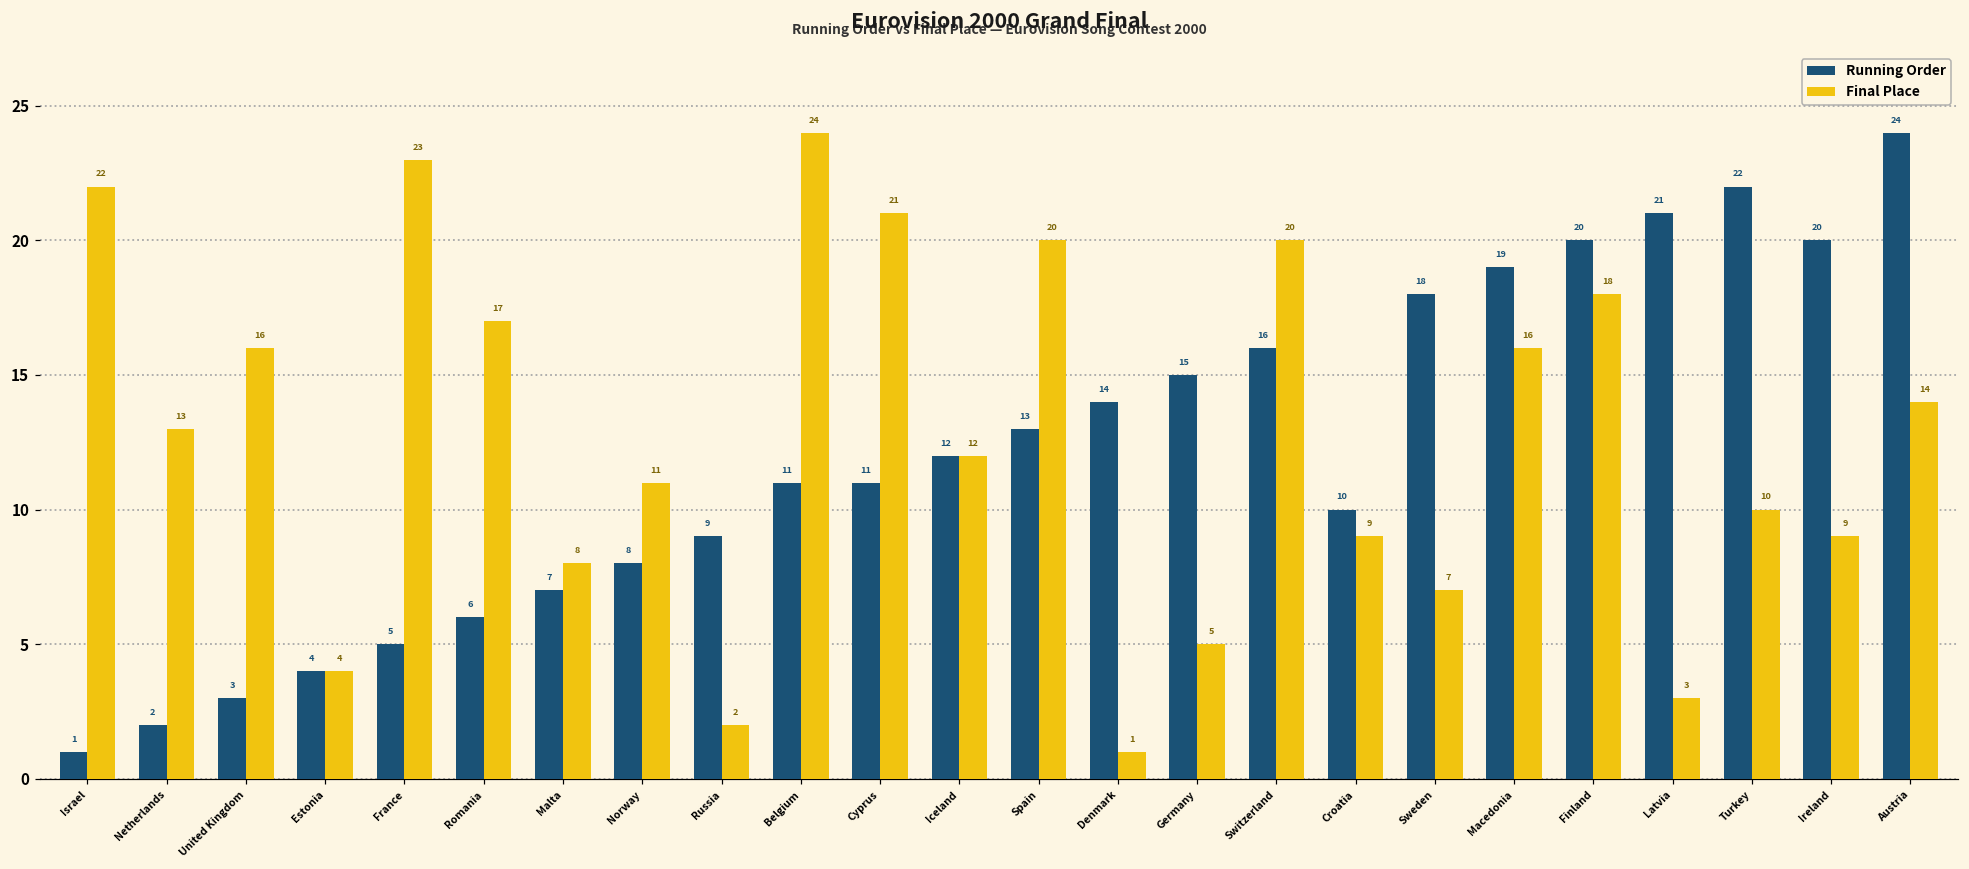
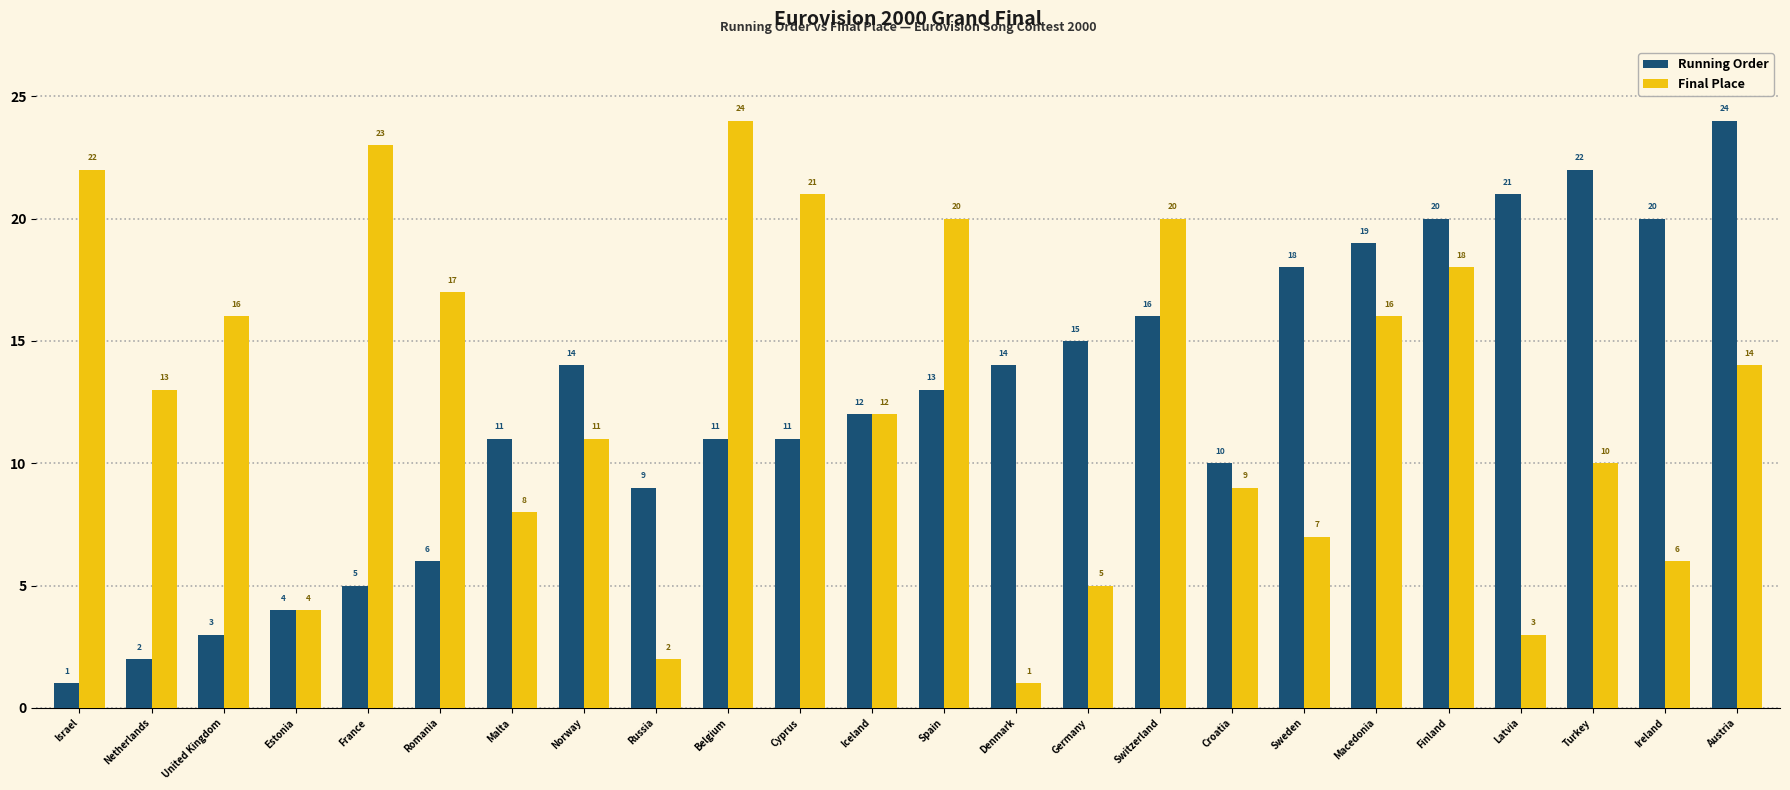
Running Order, Malta: 7 -> 11
Running Order, Norway: 8 -> 14
Final Place, Ireland: 9 -> 6
